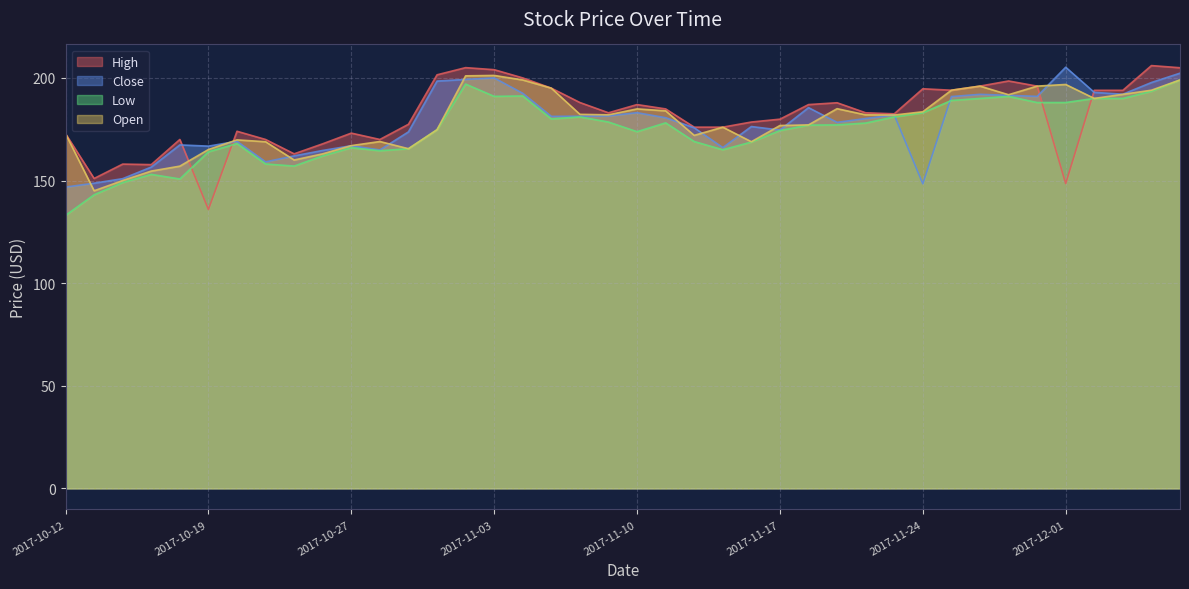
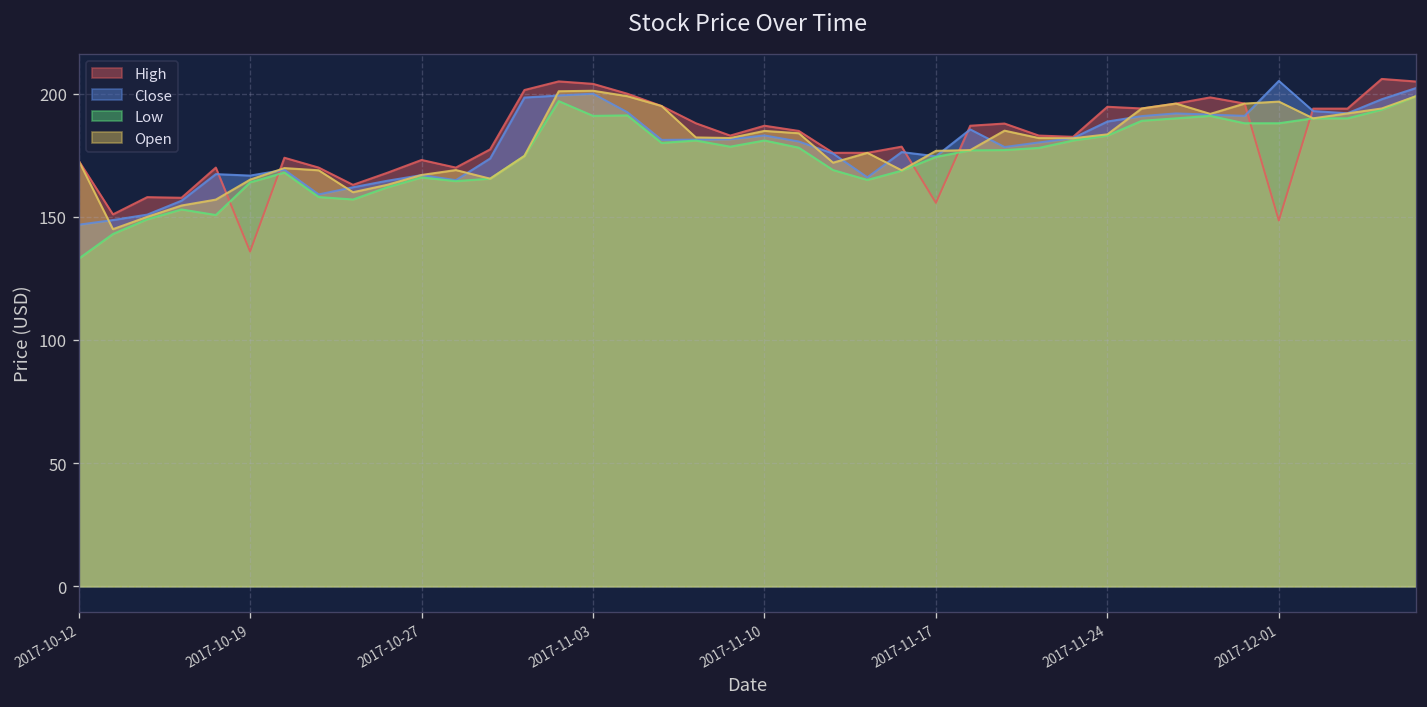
Low, 2017-11-10: 174 -> 181
High, 2017-11-17: 180 -> 156
Close, 2017-11-24: 148 -> 189
